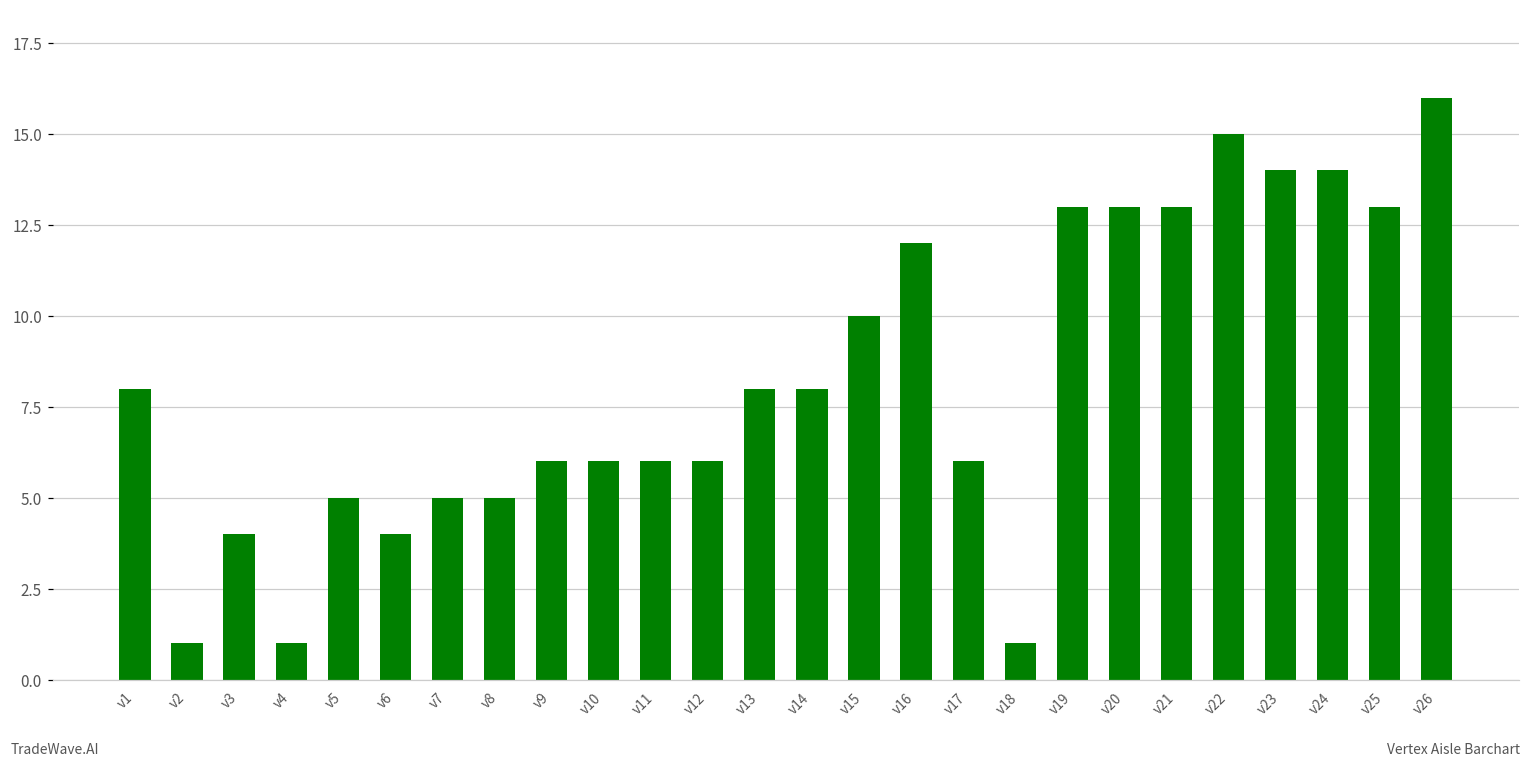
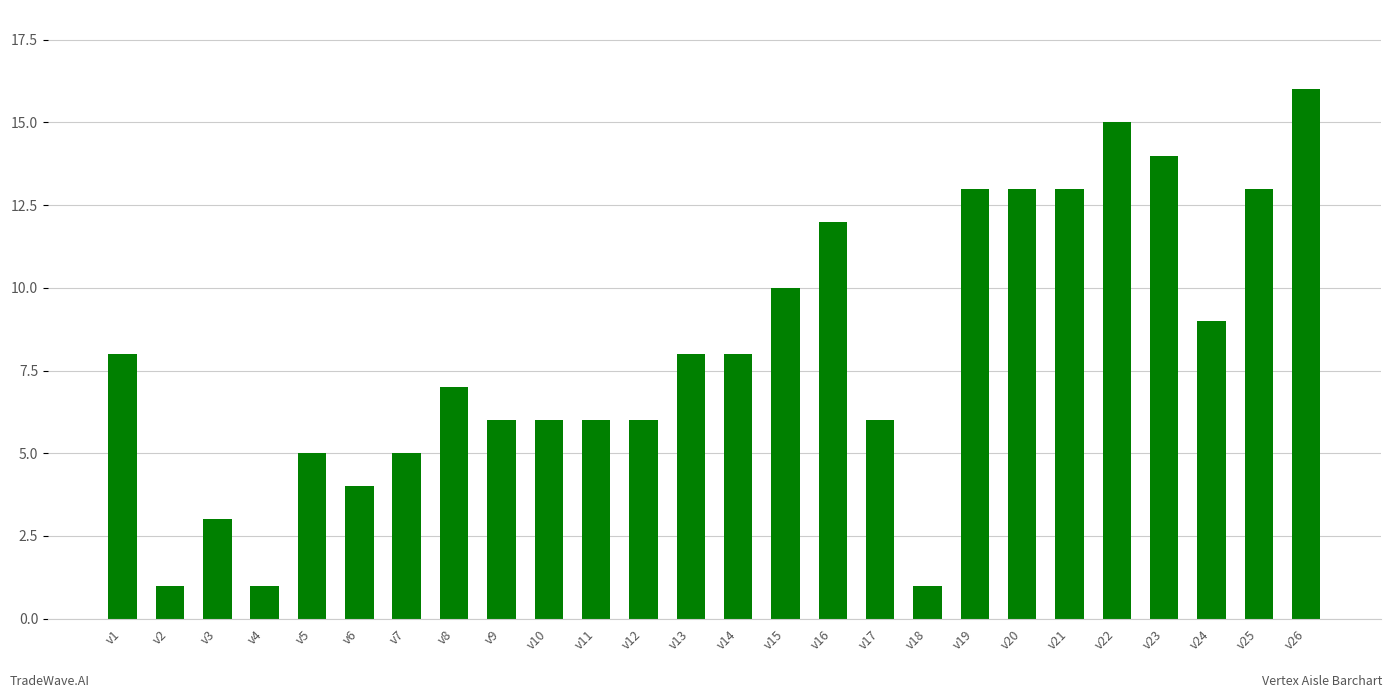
v3: 4 -> 3
v8: 5 -> 7
v24: 14 -> 9
